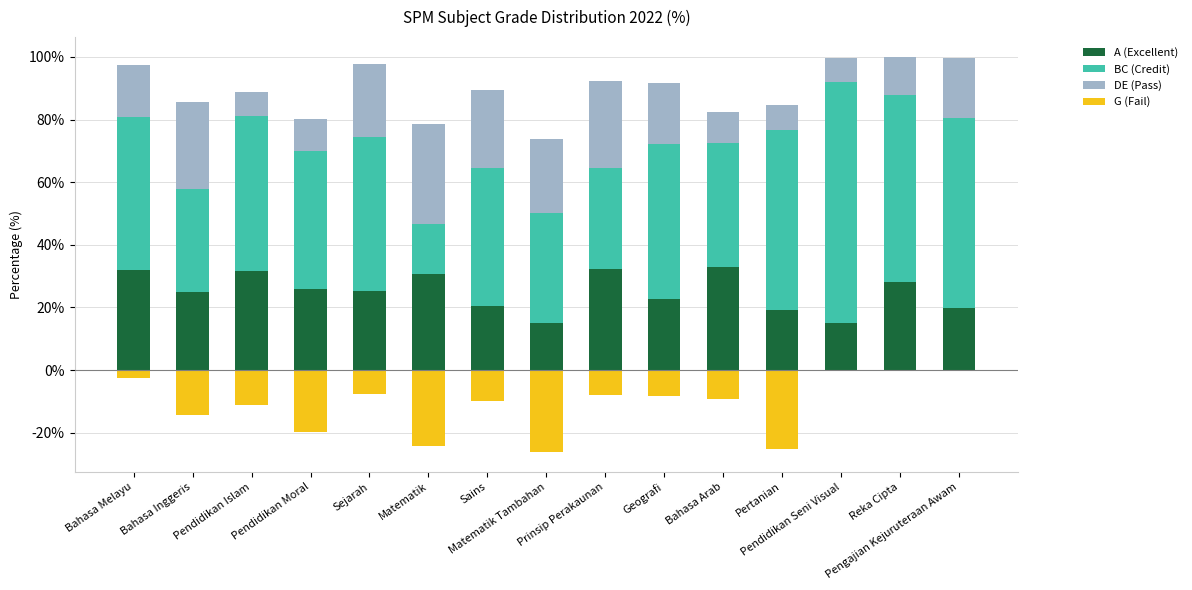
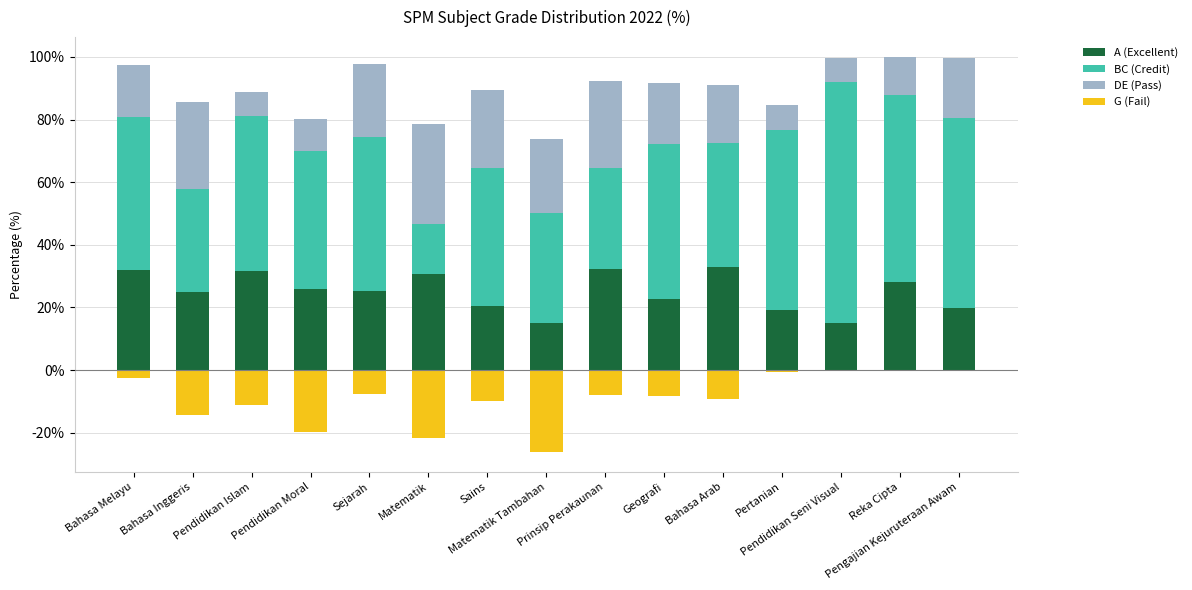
G (Fail), Matematik: -24% -> -22%
DE (Pass), Bahasa Arab: 10% -> 18%
G (Fail), Pertanian: -25% -> -1%
